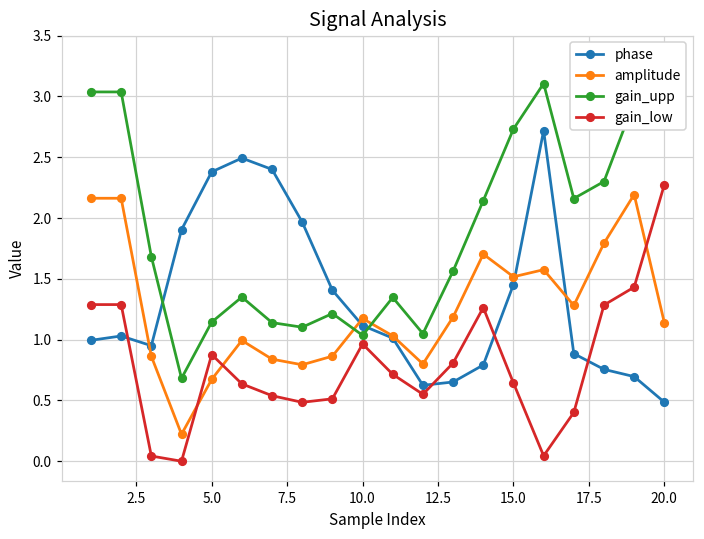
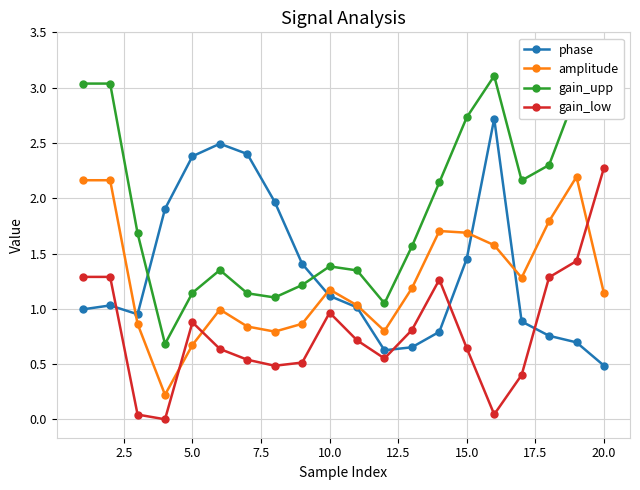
gain_upp, 10.0: 1.04 -> 1.38
amplitude, 15.0: 1.52 -> 1.69
